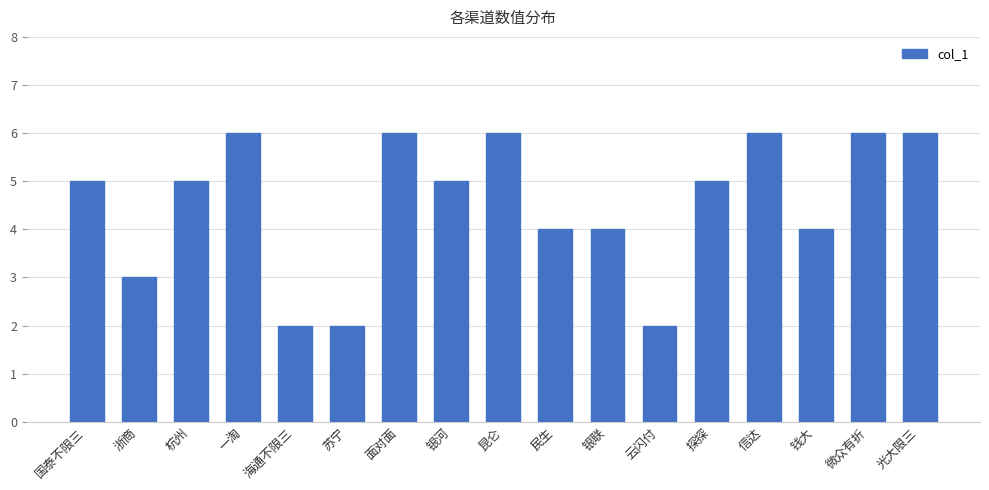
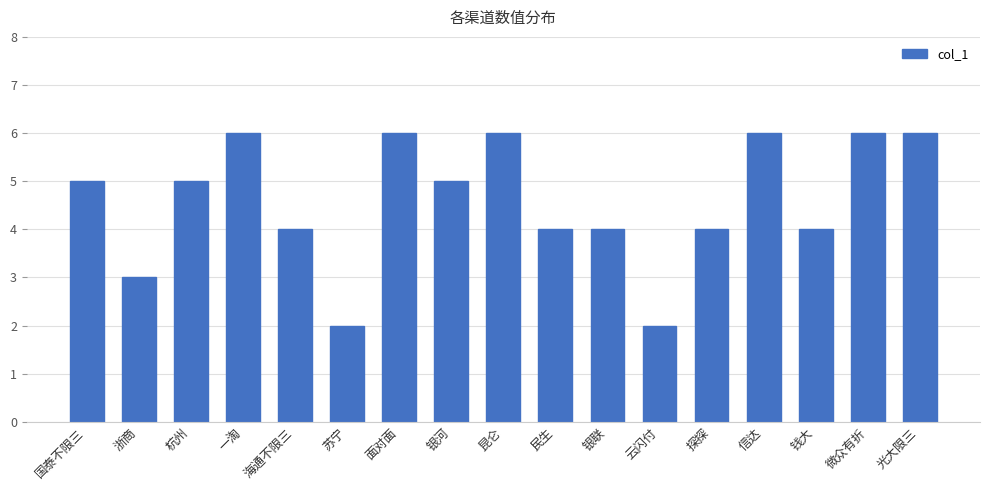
海通不限三: 2 -> 4
探探: 5 -> 4
